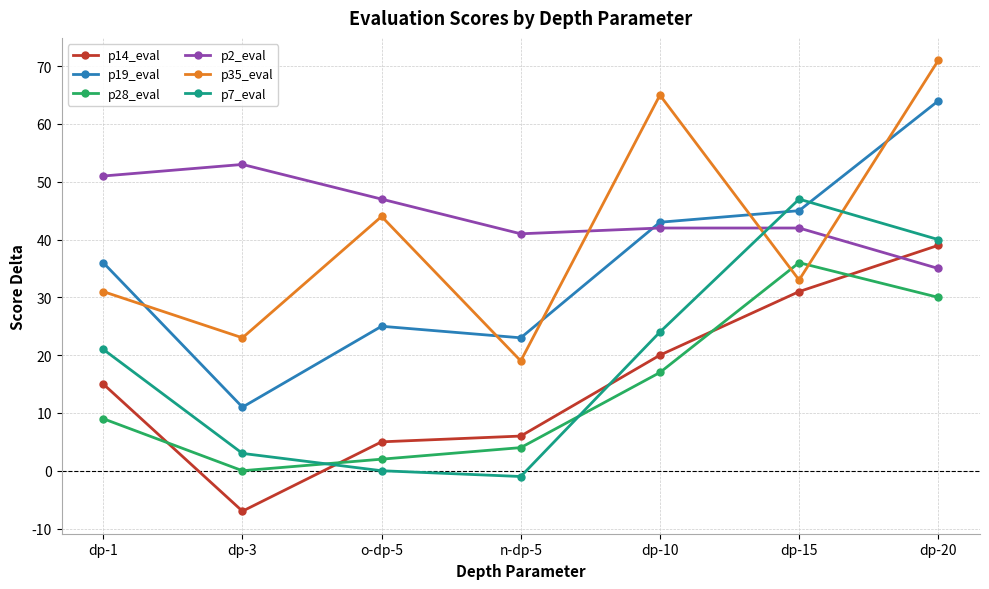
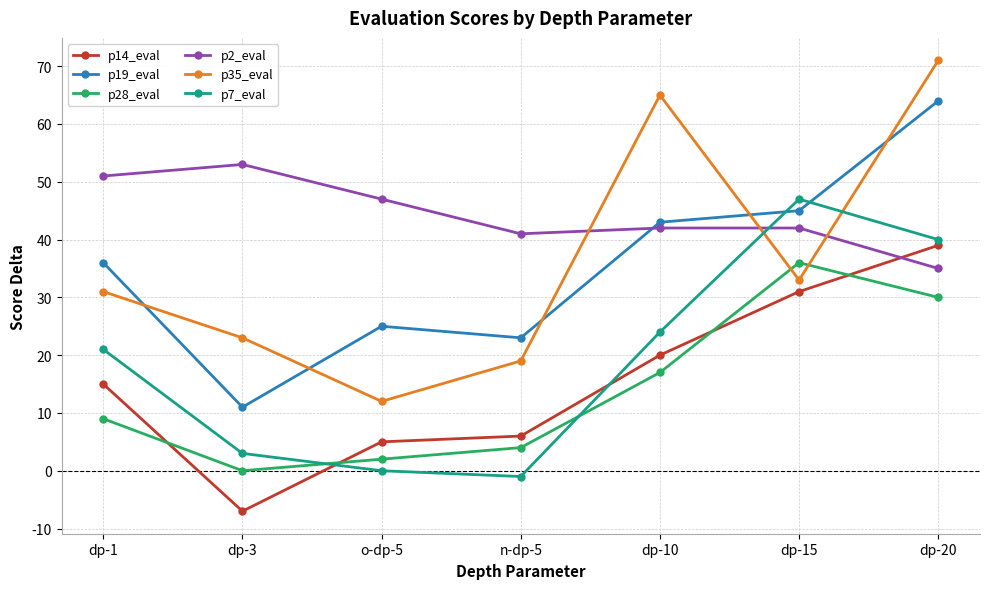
p35_eval, o-dp-5: 44 -> 12
